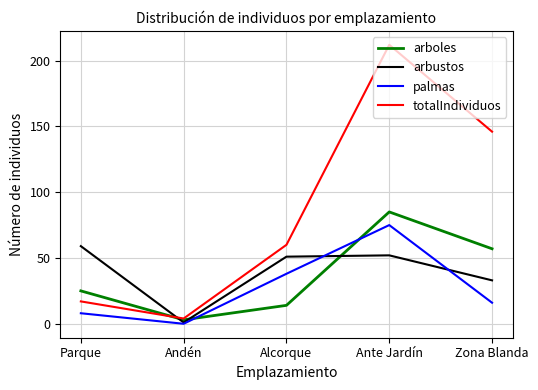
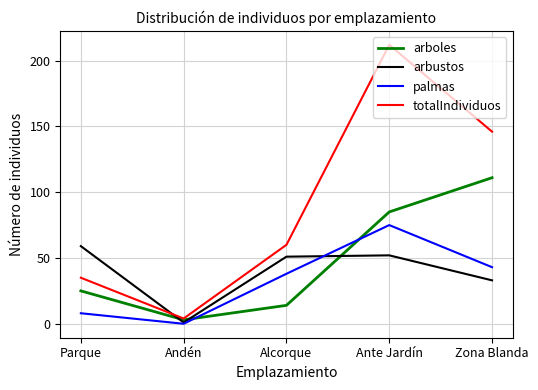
totalIndividuos, Parque: 17 -> 35
arboles, Zona Blanda: 57 -> 111
palmas, Zona Blanda: 16 -> 43
